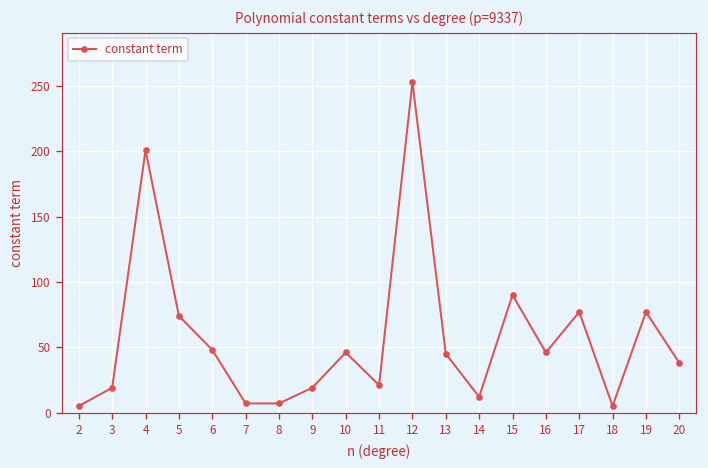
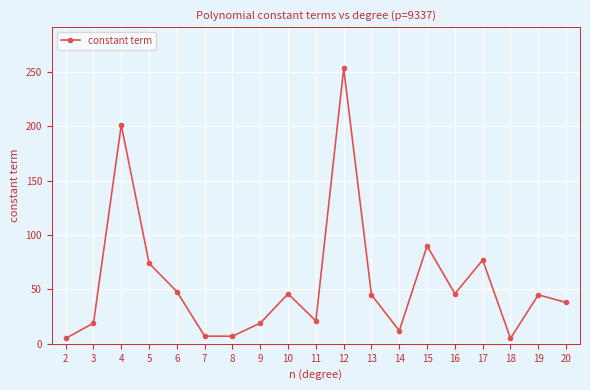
19: 77 -> 45
